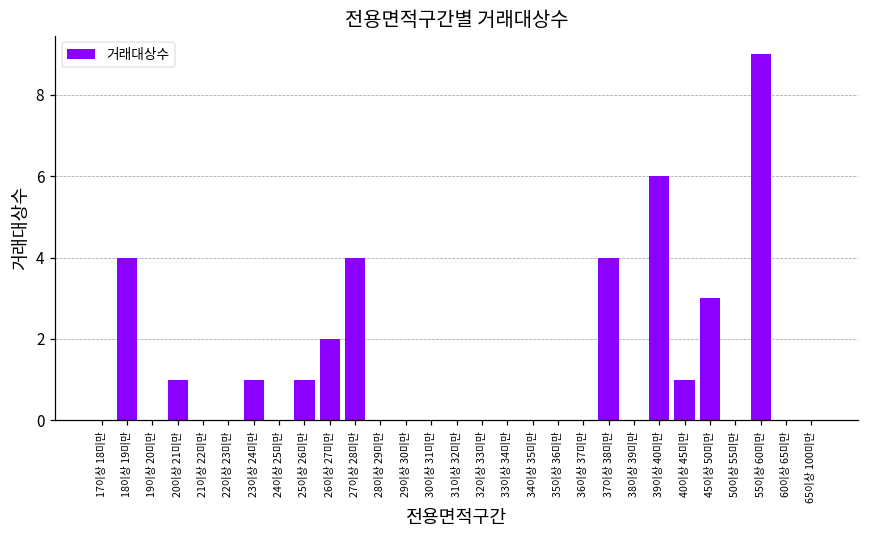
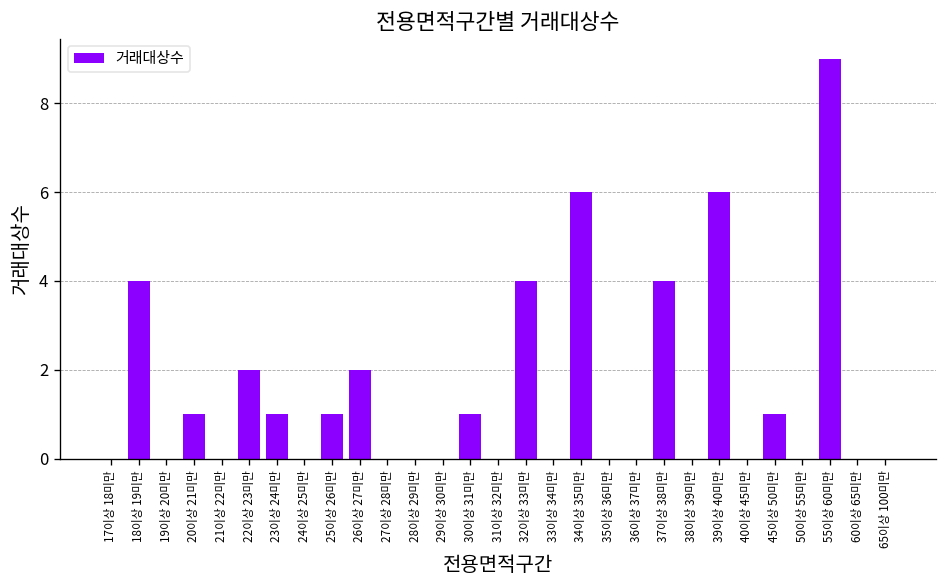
22이상 23미만: 0 -> 2
27이상 28미만: 4 -> 0
30이상 31미만: 0 -> 1
32이상 33미만: 0 -> 4
34이상 35미만: 0 -> 6
40이상 45미만: 1 -> 0
45이상 50미만: 3 -> 1
